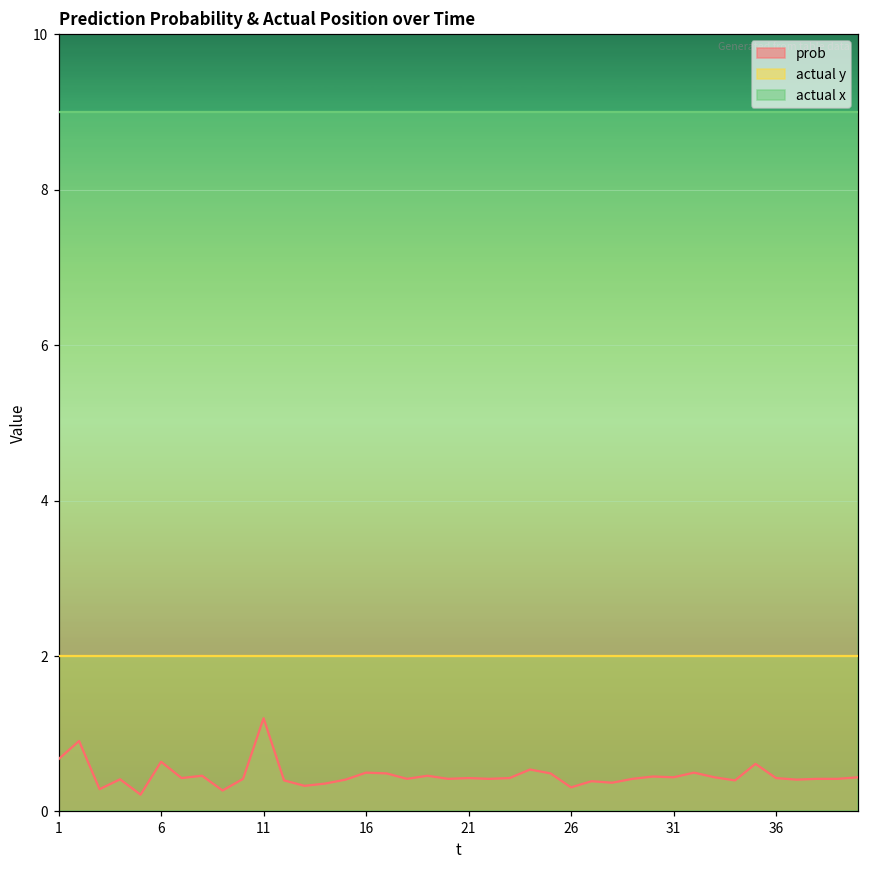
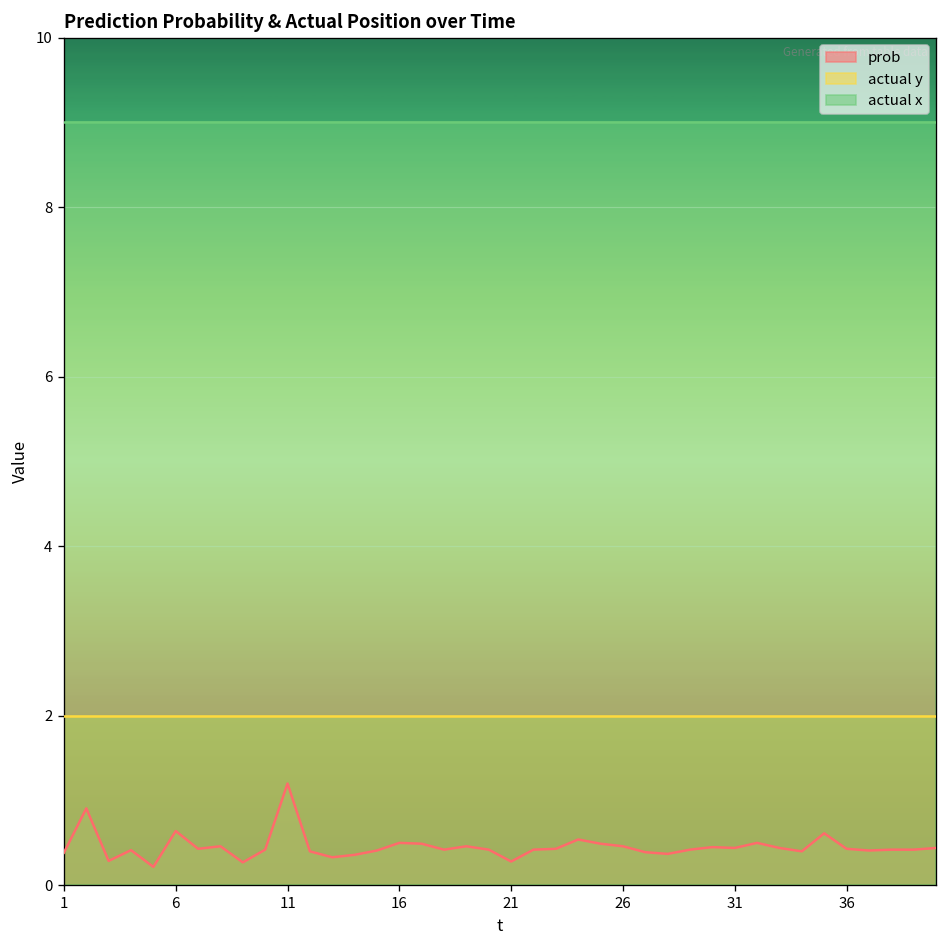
prob, 1: 0.7 -> 0.4
prob, 21: 0.4 -> 0.3
prob, 26: 0.3 -> 0.5
